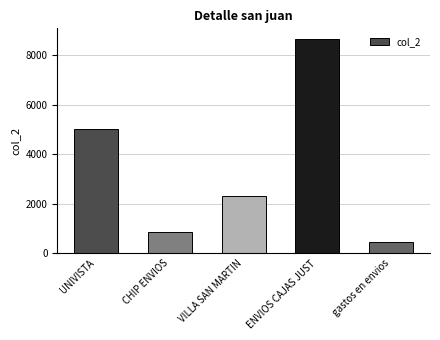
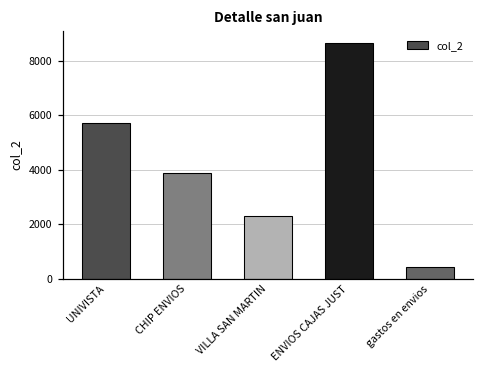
UNIVISTA: 5000 -> 5700
CHIP ENVIOS: 800 -> 3900
